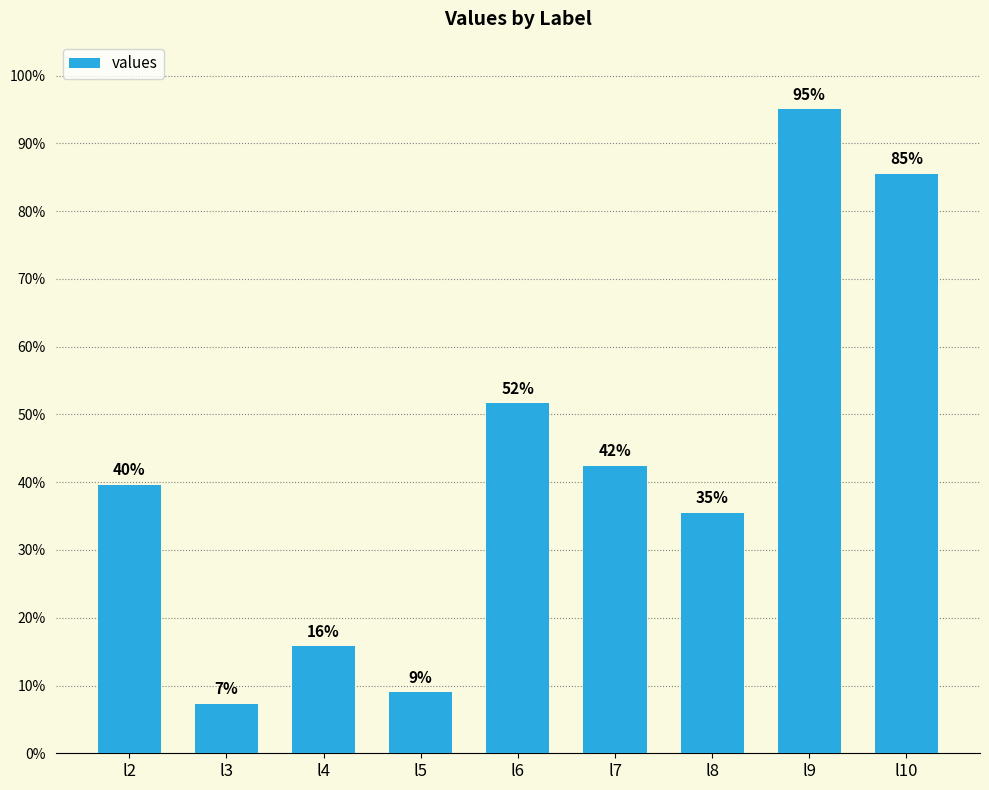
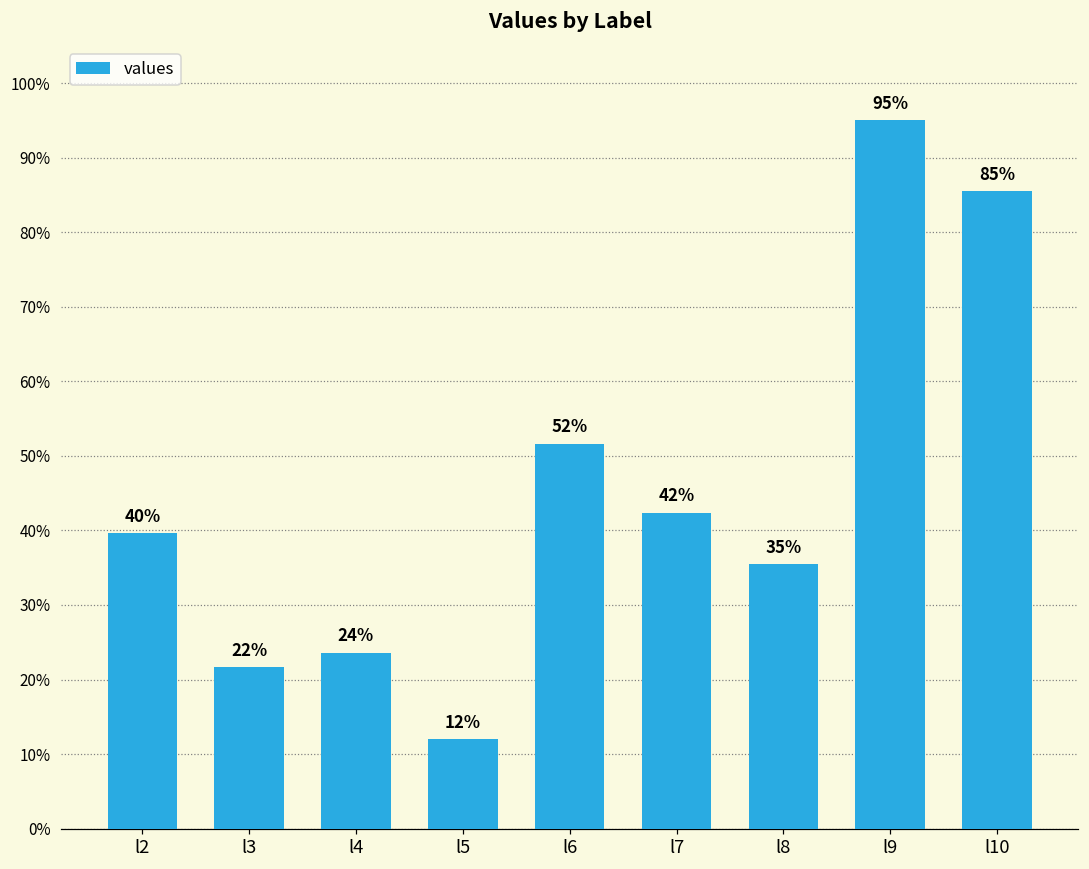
l3: 7% -> 22%
l4: 16% -> 24%
l5: 9% -> 12%
